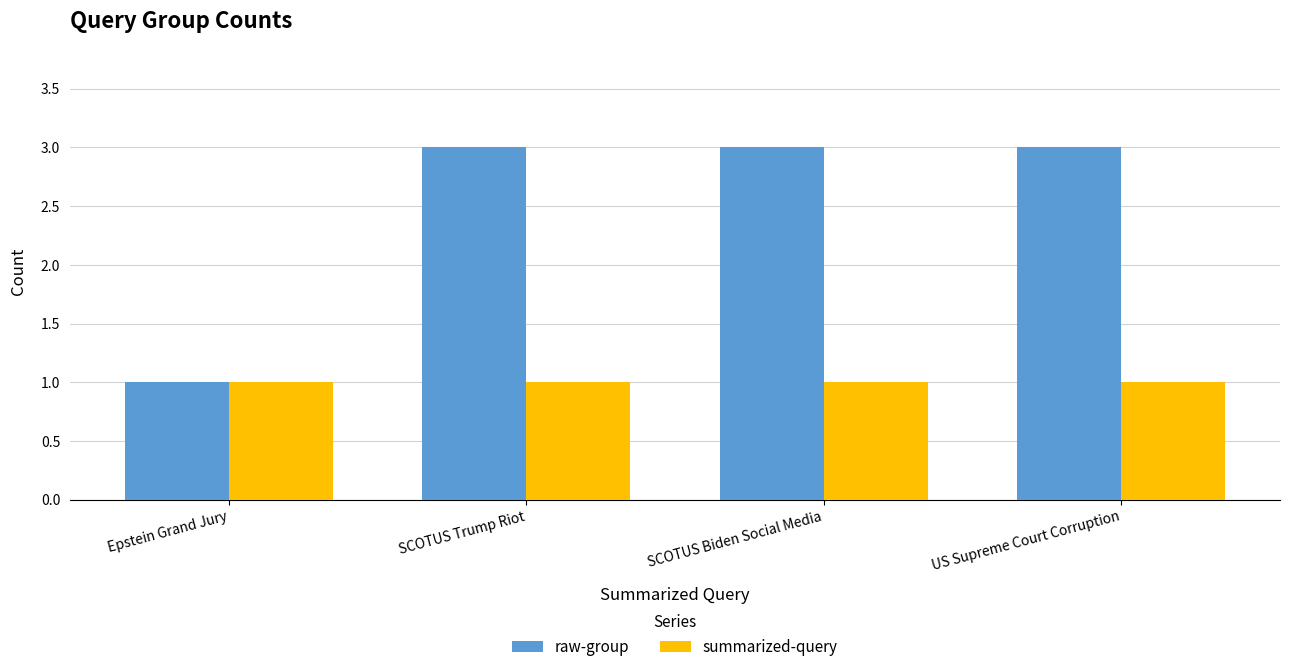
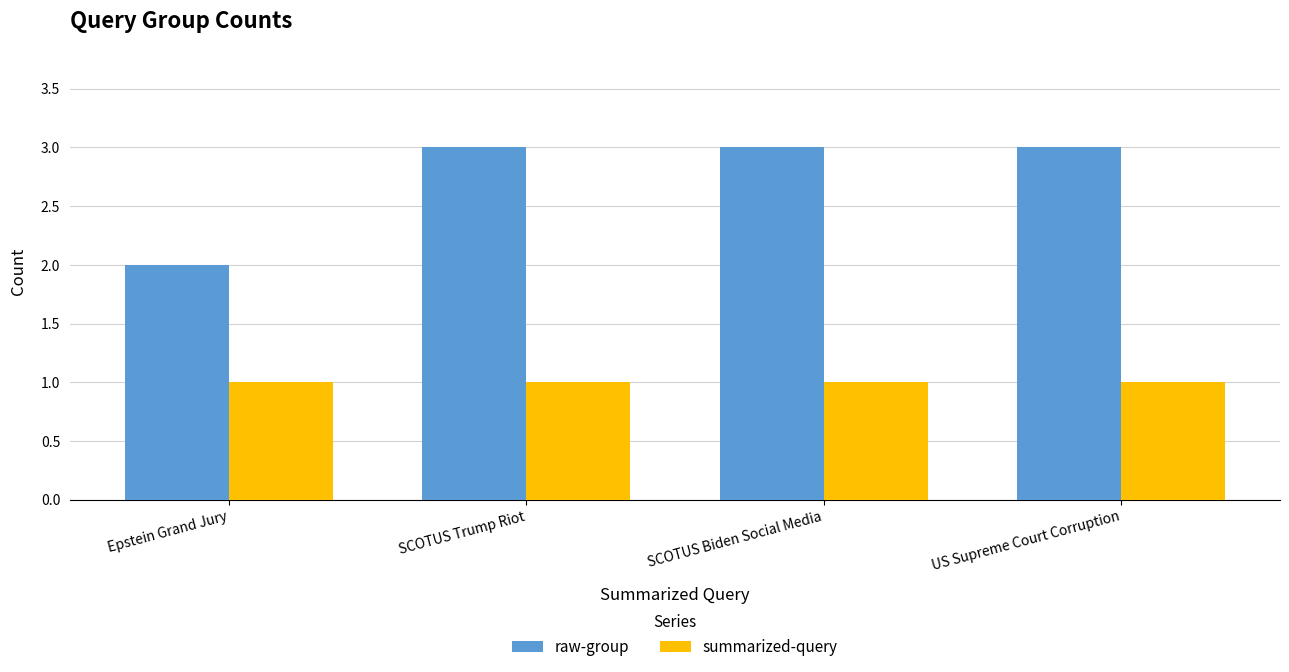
raw-group, Epstein Grand Jury: 1 -> 2
